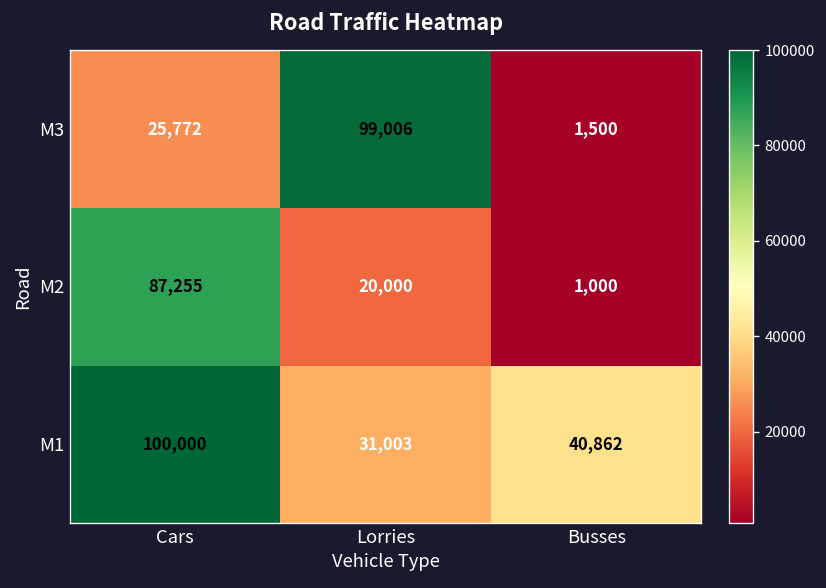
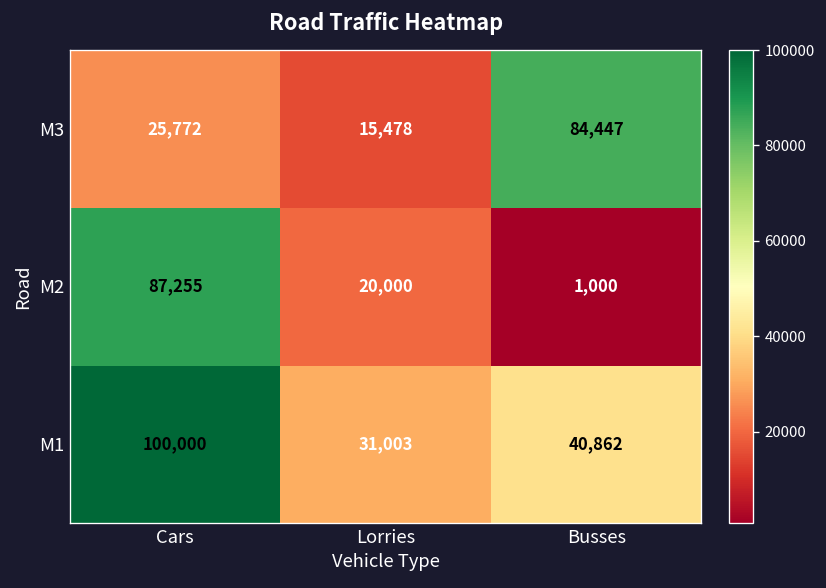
M3, Lorries: 99,006 -> 15,478
M3, Busses: 1,500 -> 84,447
